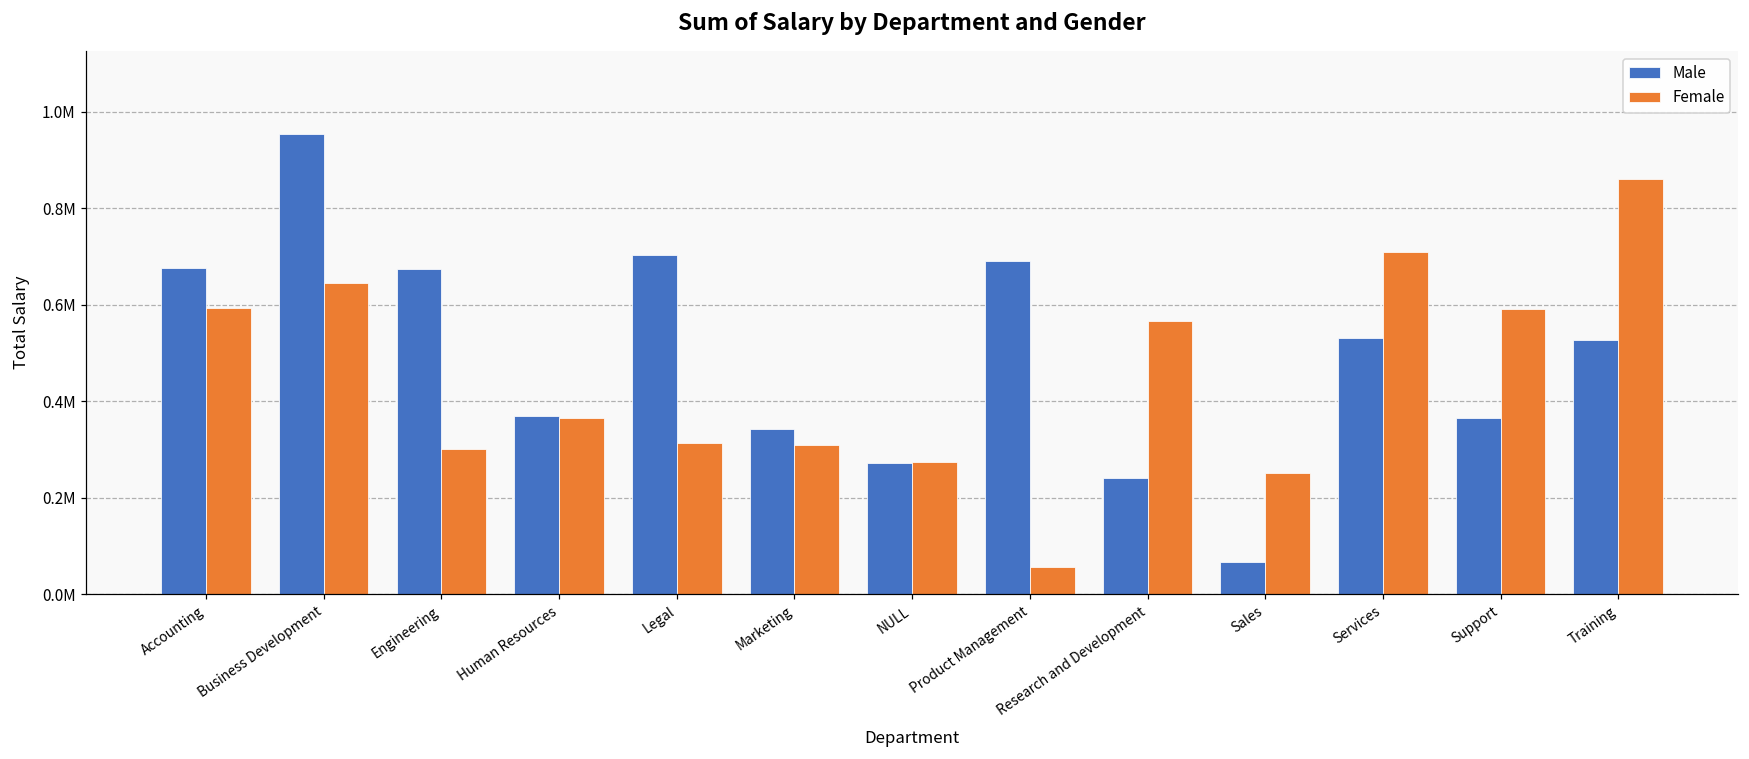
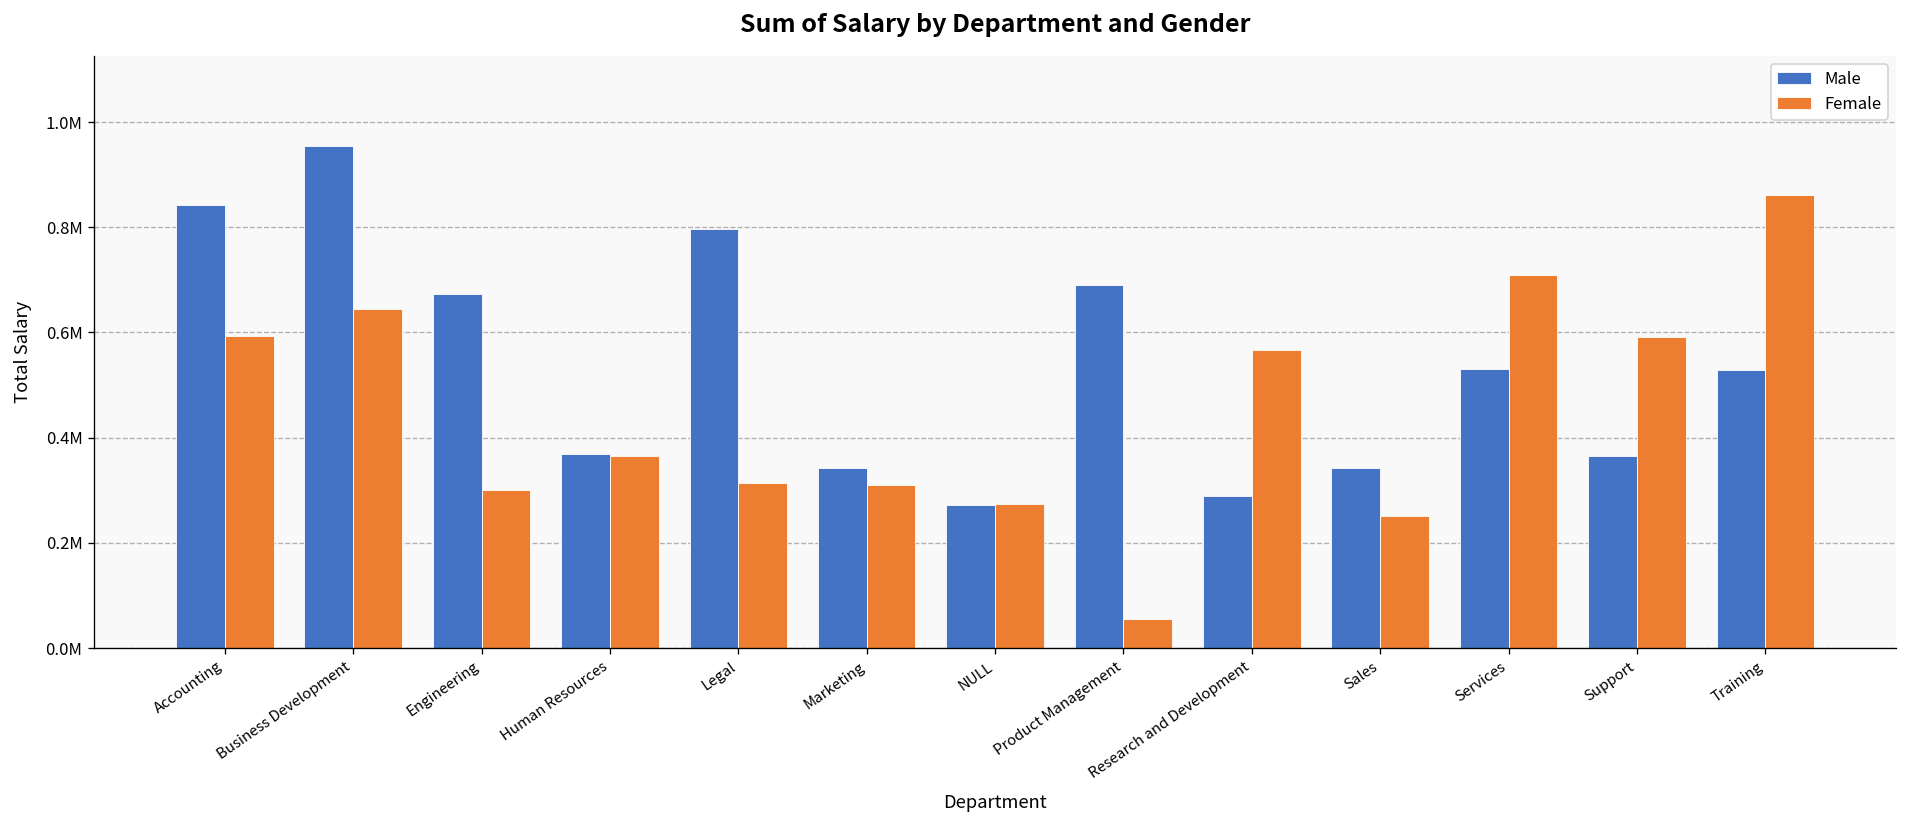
Male, Accounting: 680000 -> 840000
Male, Legal: 700000 -> 800000
Male, Research and Development: 240000 -> 290000
Male, Sales: 70000 -> 340000
